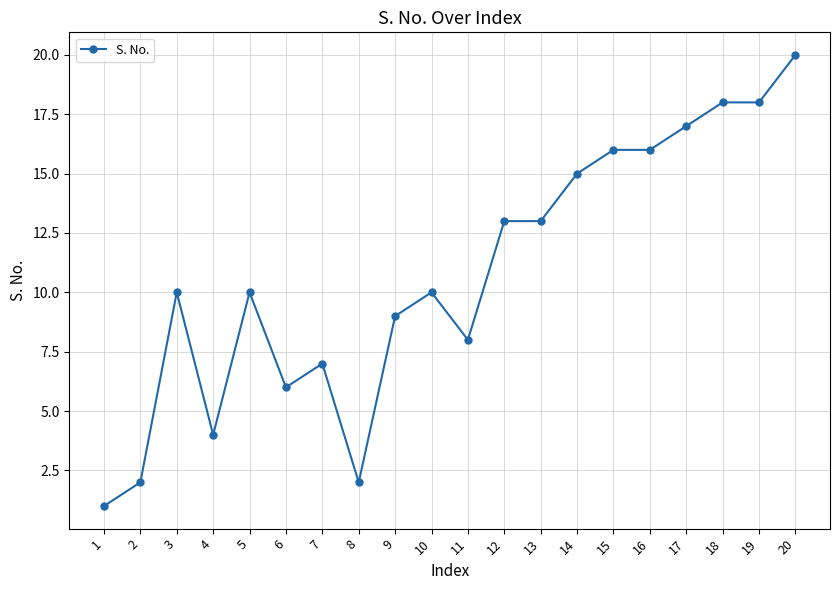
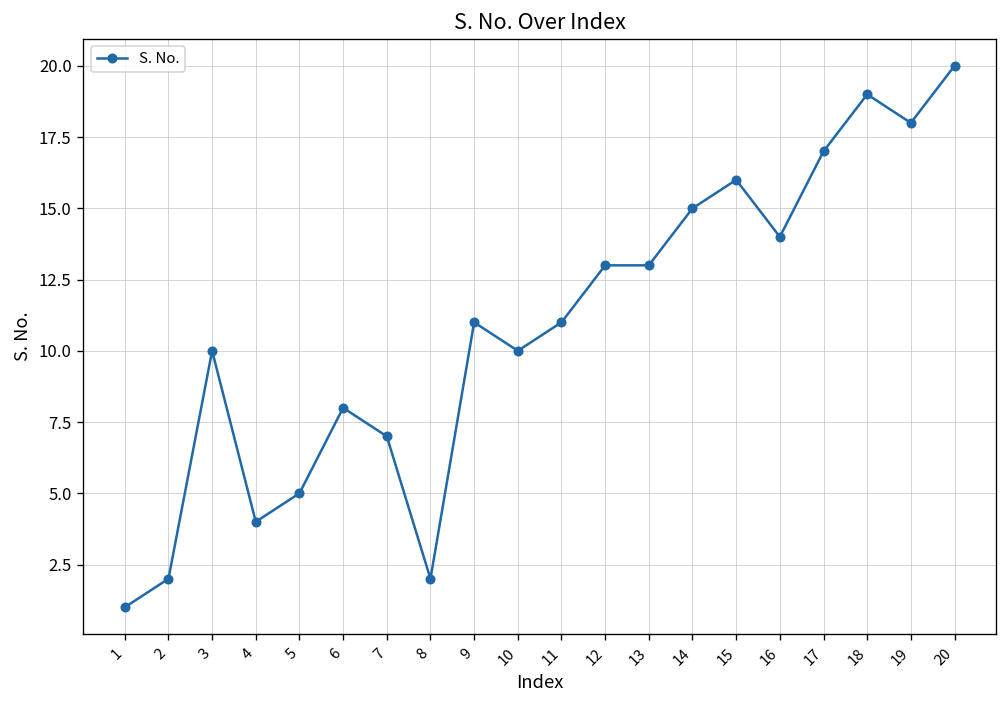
5: 10 -> 5
6: 6 -> 8
9: 9 -> 11
11: 8 -> 11
16: 16 -> 14
18: 18 -> 19
